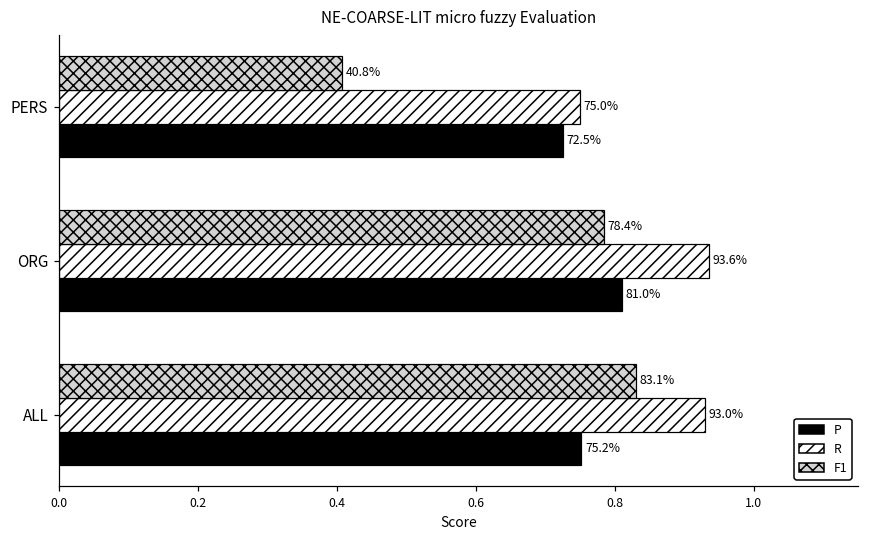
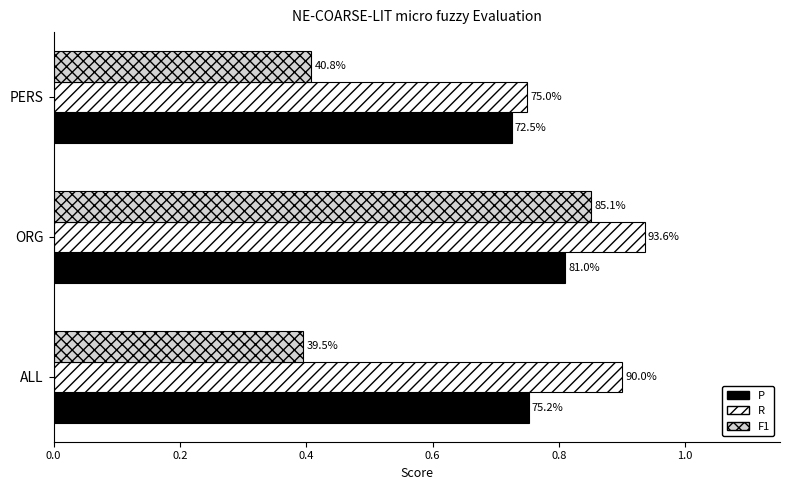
F1, ORG: 78.4% -> 85.1%
F1, ALL: 83.1% -> 39.5%
R, ALL: 93.0% -> 90.0%
